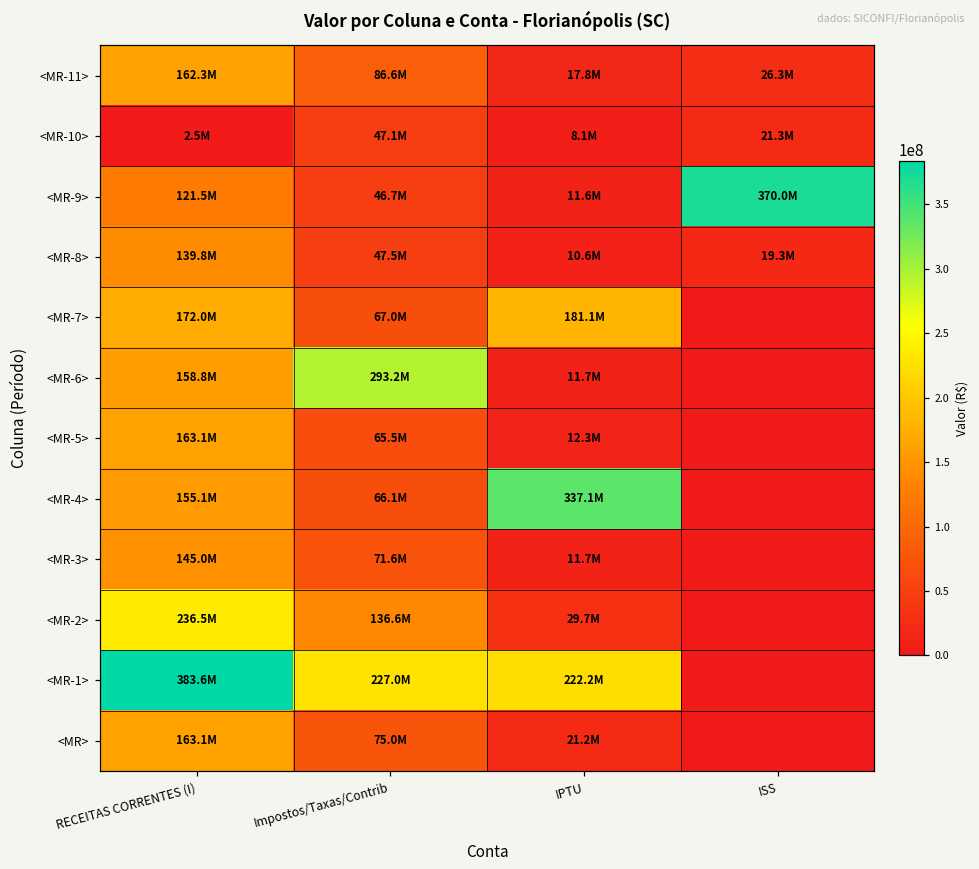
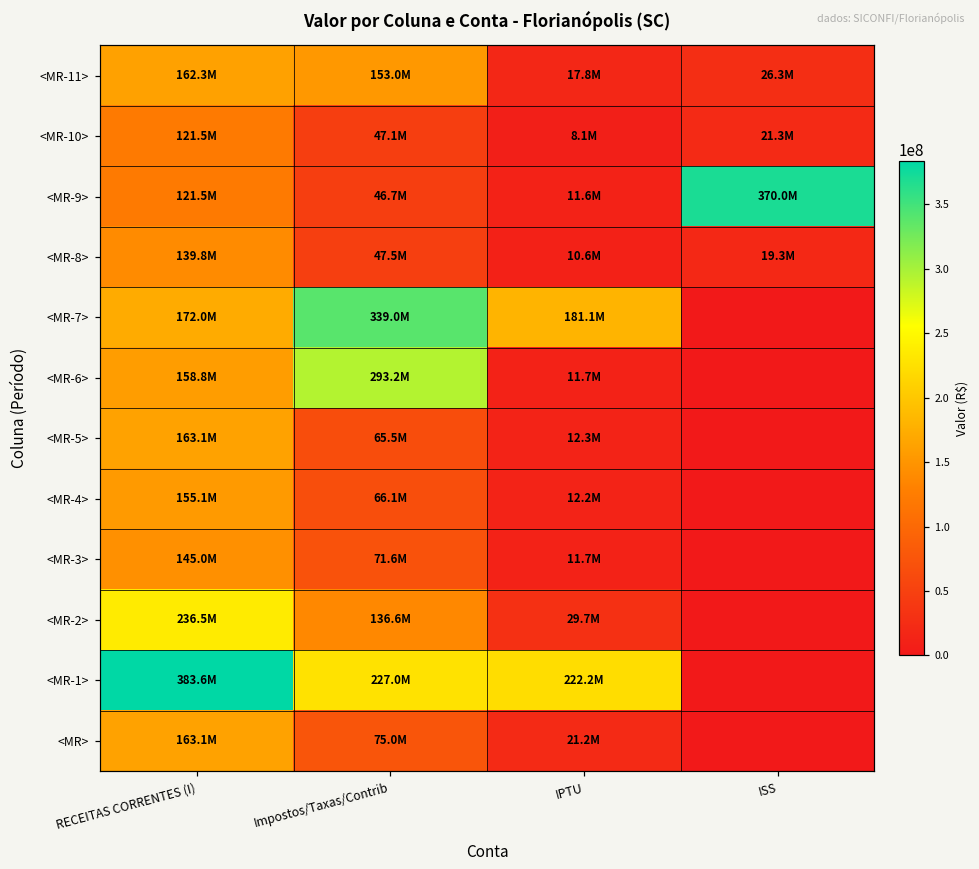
<MR-11>, Impostos/Taxas/Contrib: 86.6M -> 153.0M
<MR-10>, RECEITAS CORRENTES (I): 2.5M -> 121.5M
<MR-7>, Impostos/Taxas/Contrib: 67.0M -> 339.0M
<MR-4>, IPTU: 337.1M -> 12.2M
